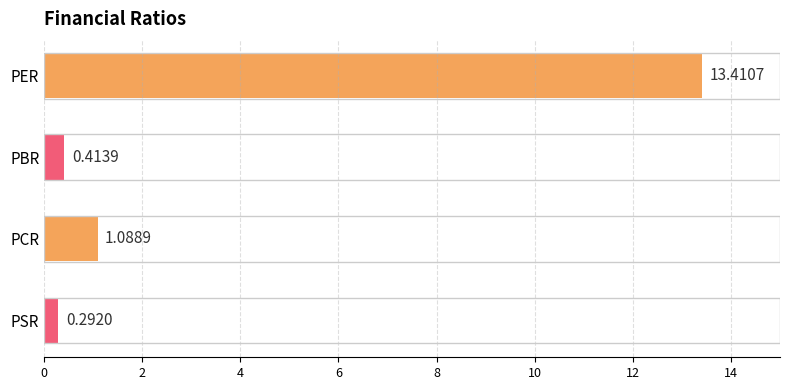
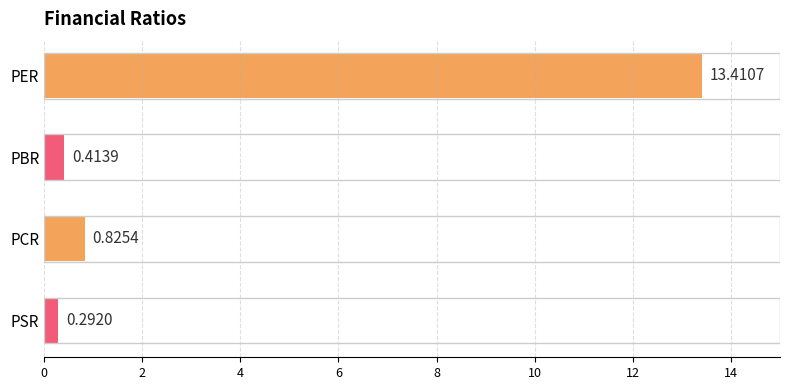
PCR: 1.0889 -> 0.8254
